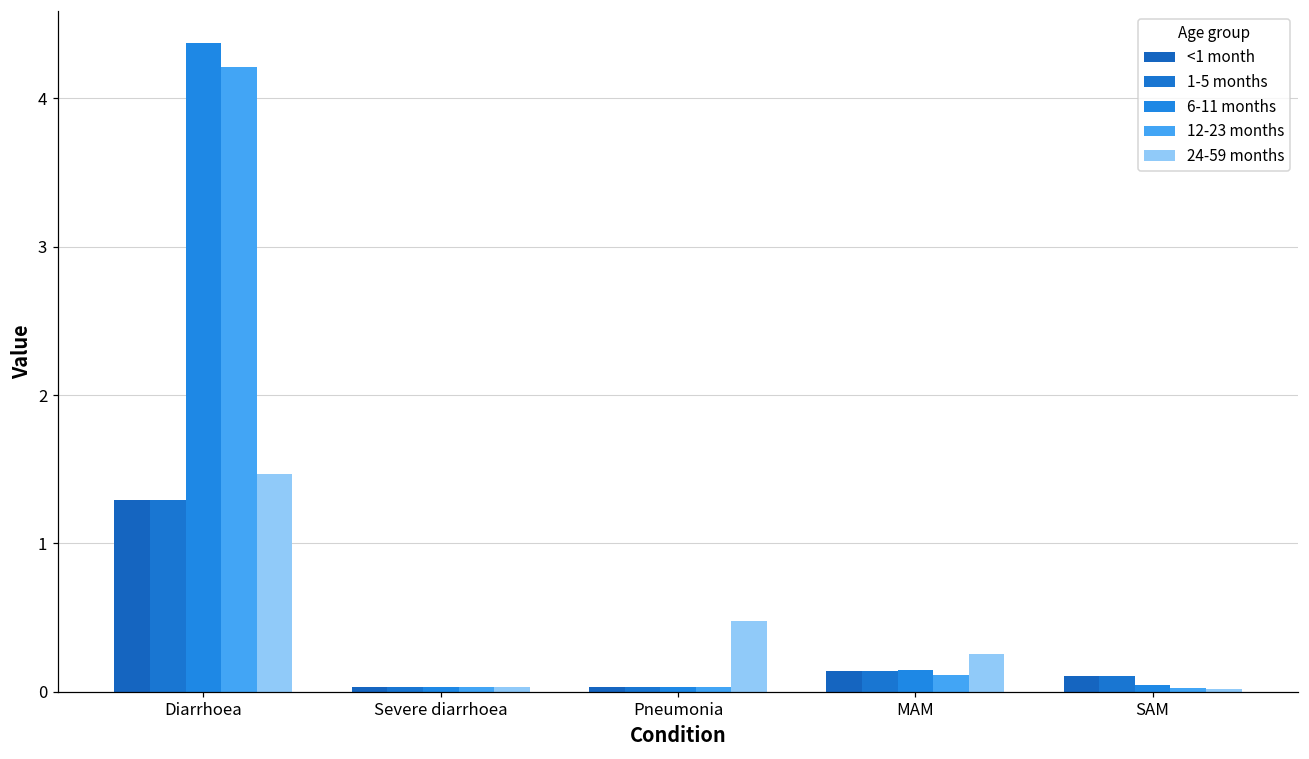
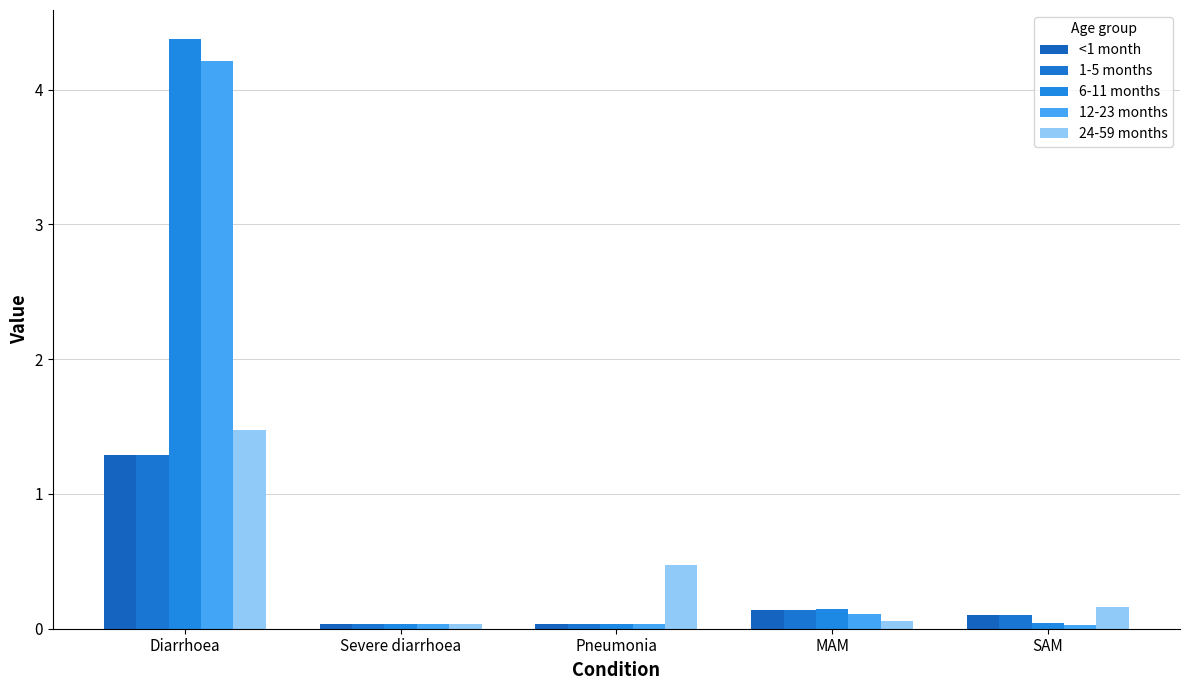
24-59 months, MAM: 0.26 -> 0.06
24-59 months, SAM: 0.02 -> 0.16
